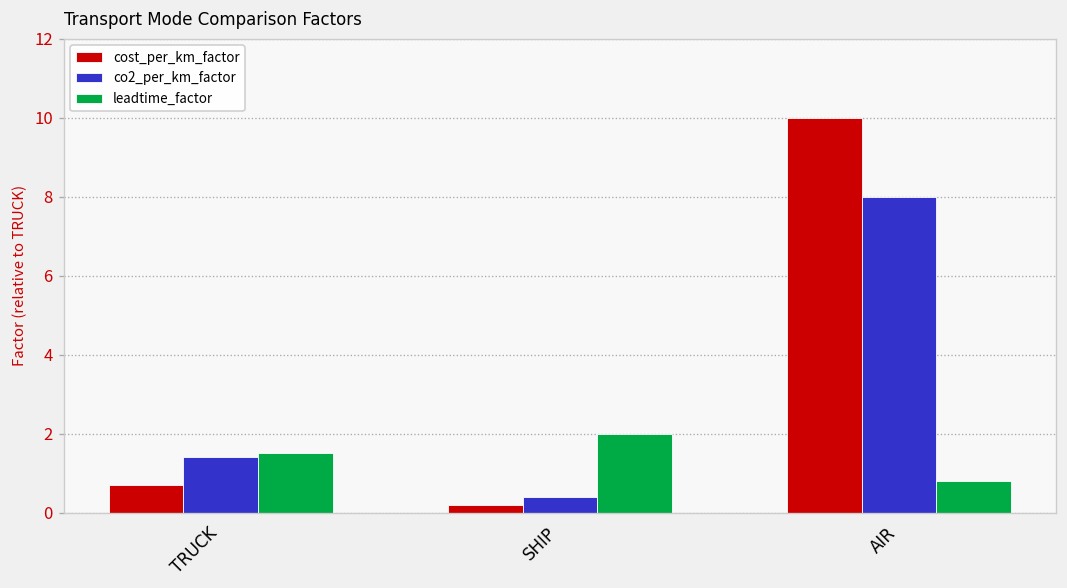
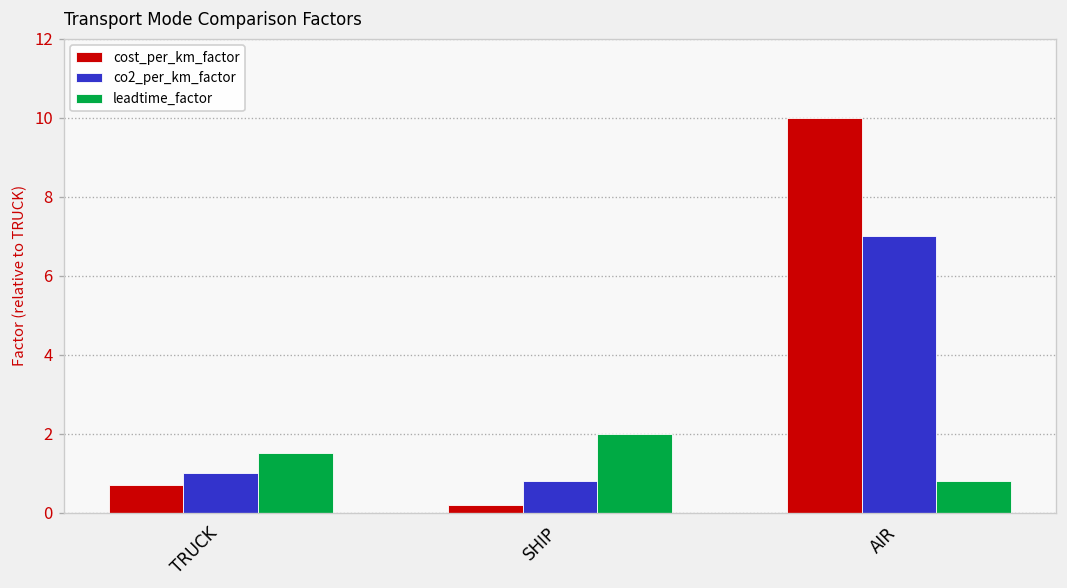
co2_per_km_factor, TRUCK: 1.4 -> 1.0
co2_per_km_factor, SHIP: 0.4 -> 0.8
co2_per_km_factor, AIR: 8 -> 7
